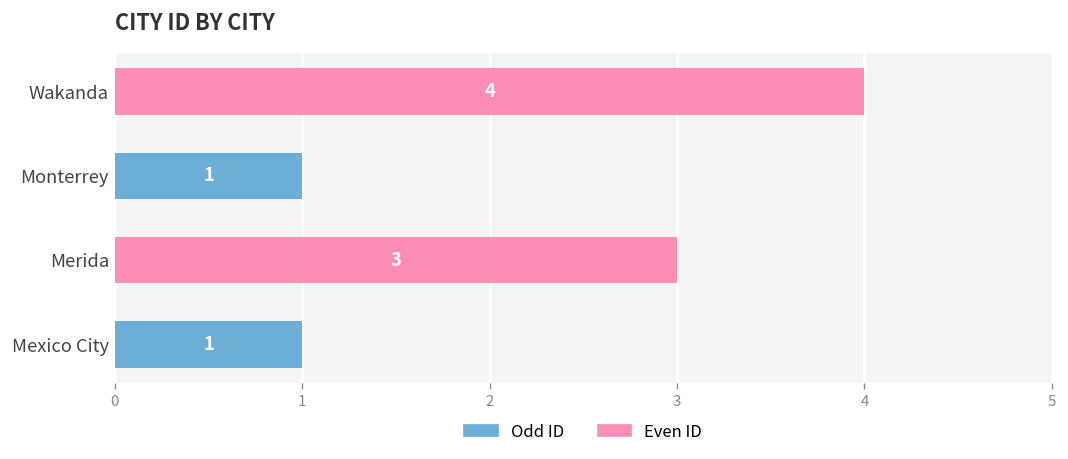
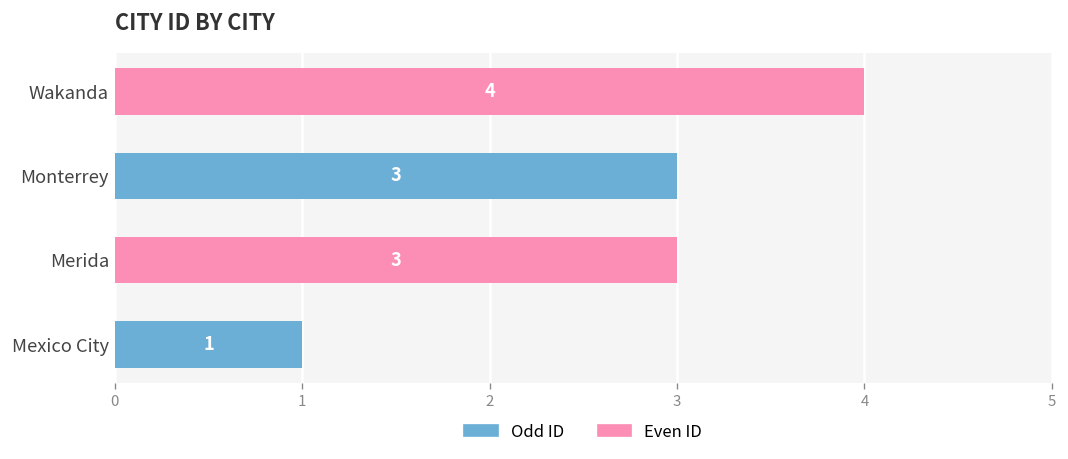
Monterrey: 1 -> 3
